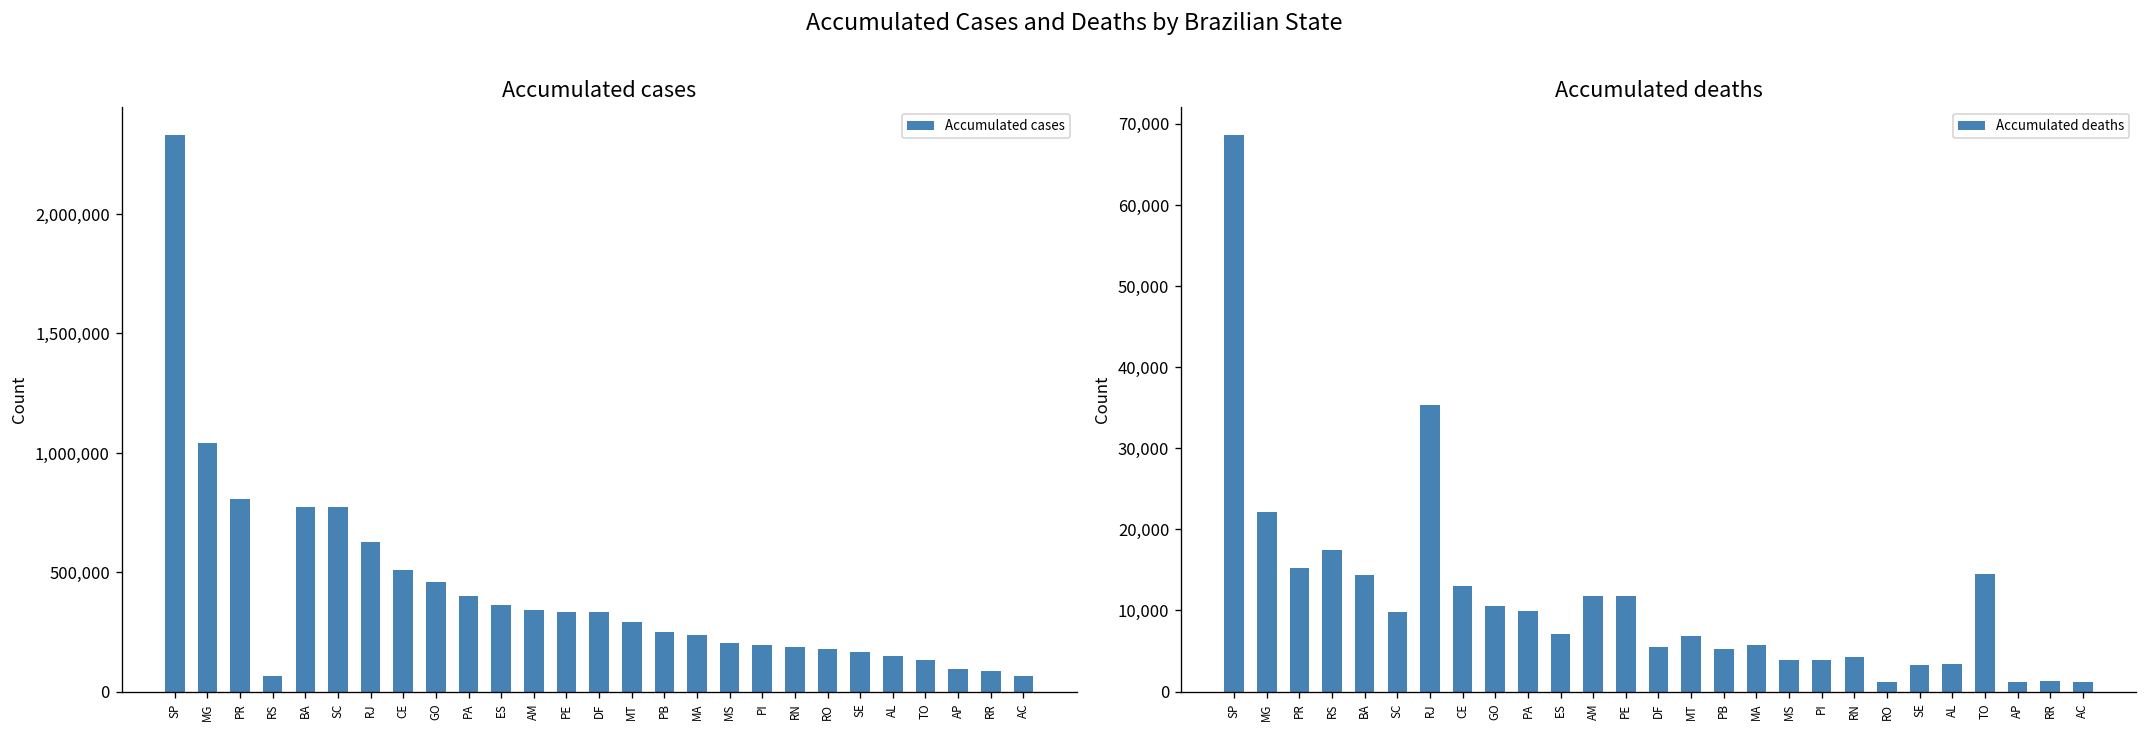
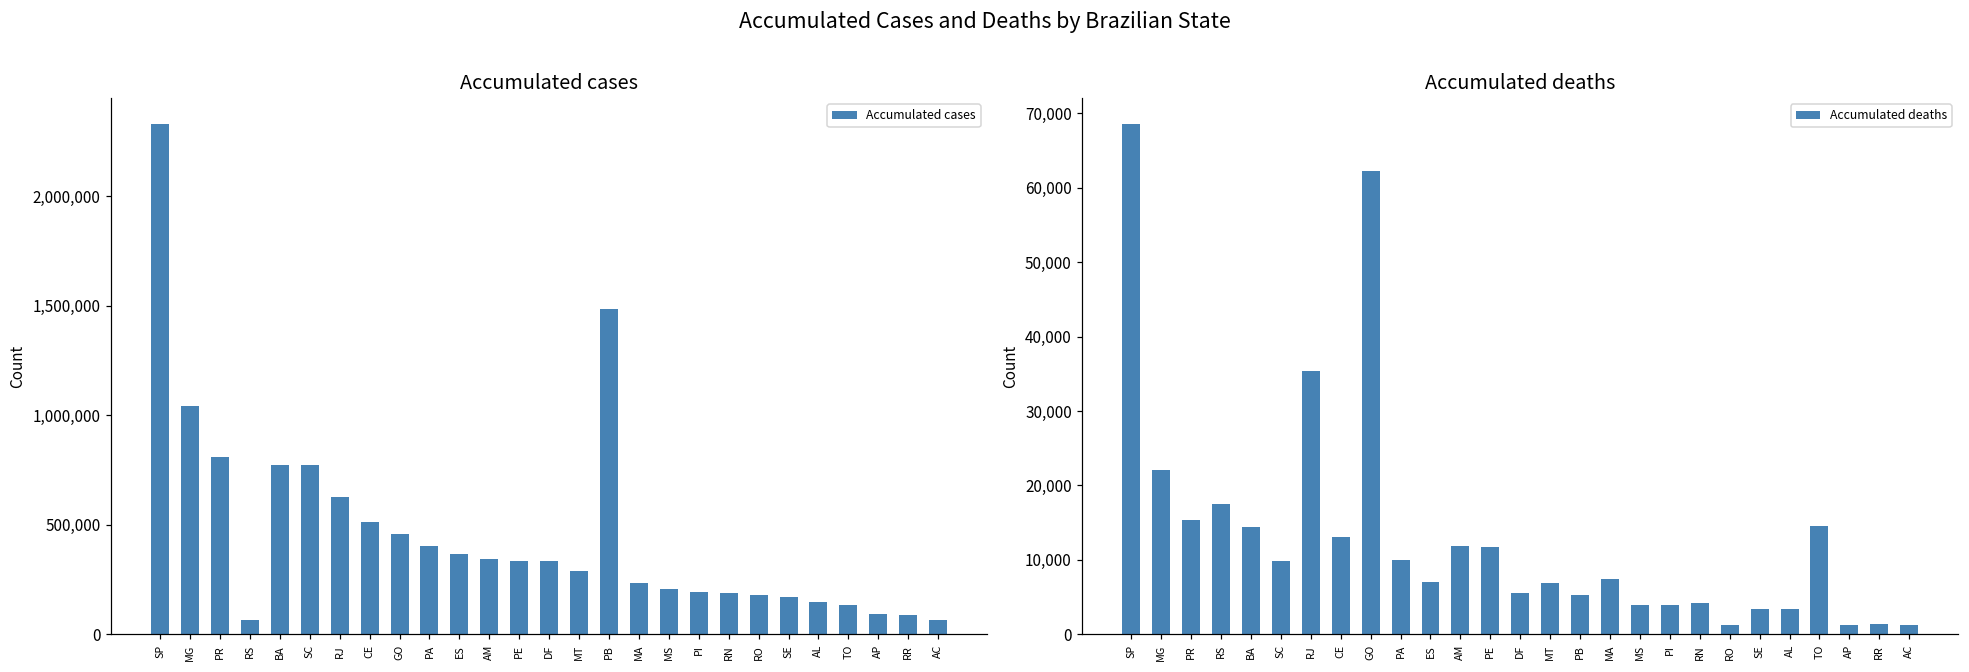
Accumulated cases, PB: 250,000 -> 1,490,000
Accumulated deaths, GO: 11,000 -> 62,000
Accumulated deaths, MA: 6,000 -> 7,000
